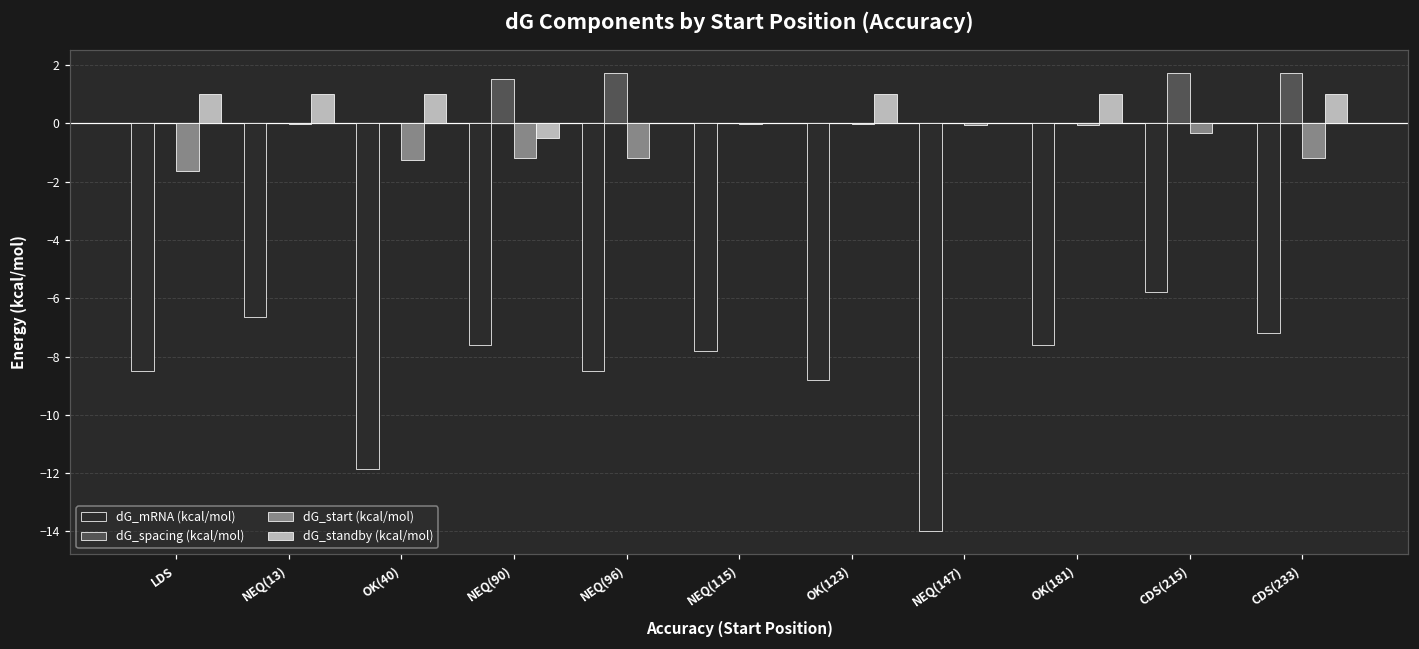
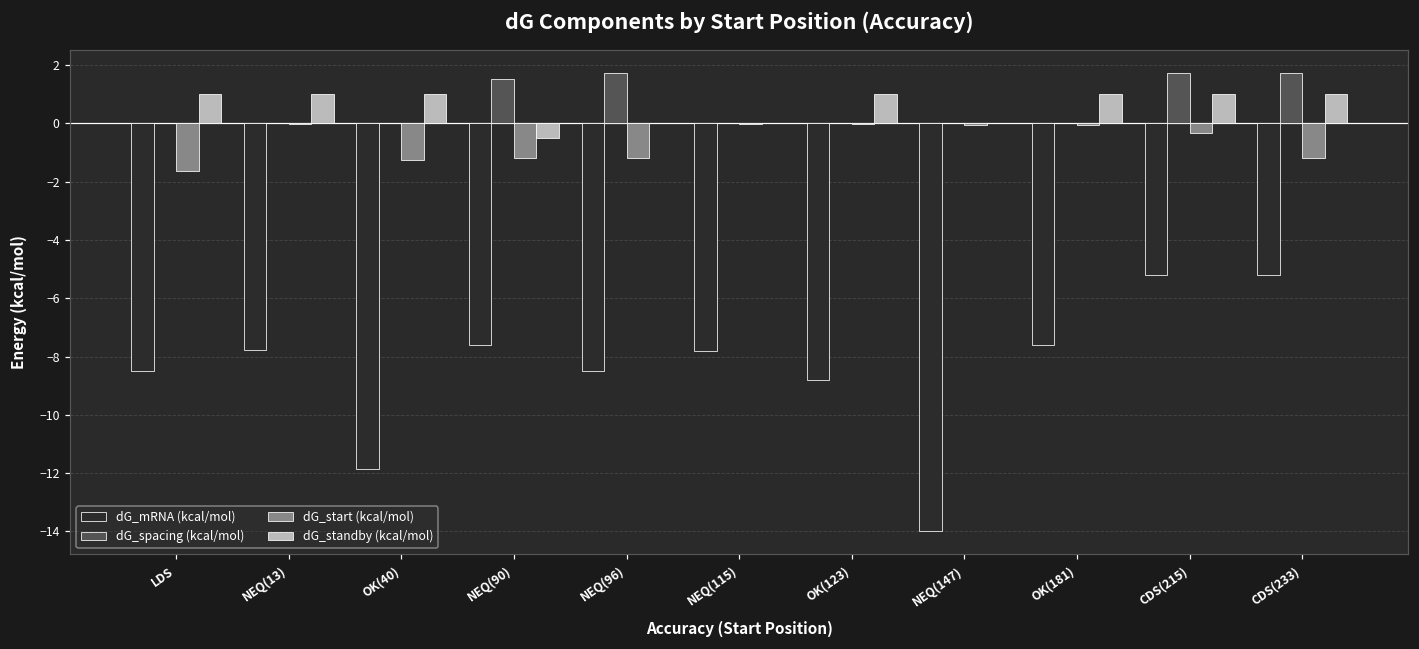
dG_mRNA (kcal/mol), NEQ(13): -6.7 -> -7.8
dG_mRNA (kcal/mol), CDS(215): -5.8 -> -5.2
dG_standby (kcal/mol), CDS(215): 0 -> 1
dG_mRNA (kcal/mol), CDS(233): -7.2 -> -5.2
